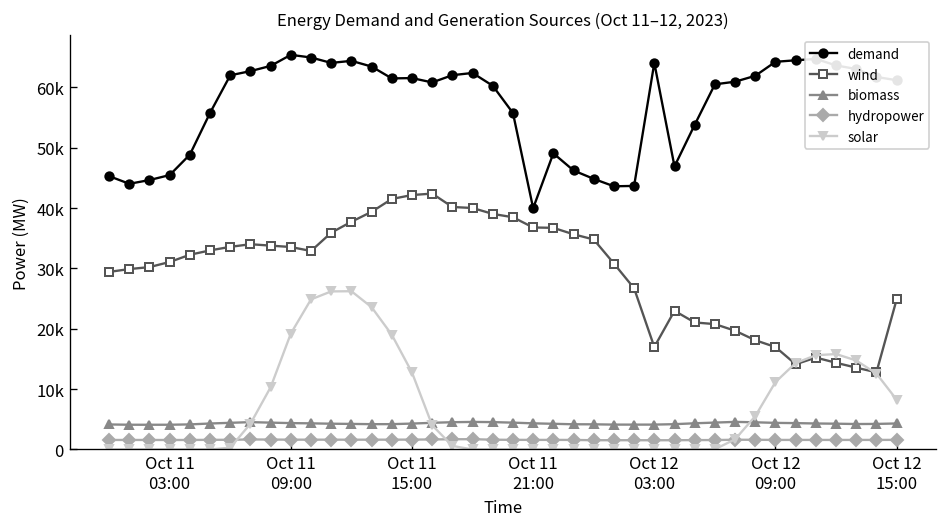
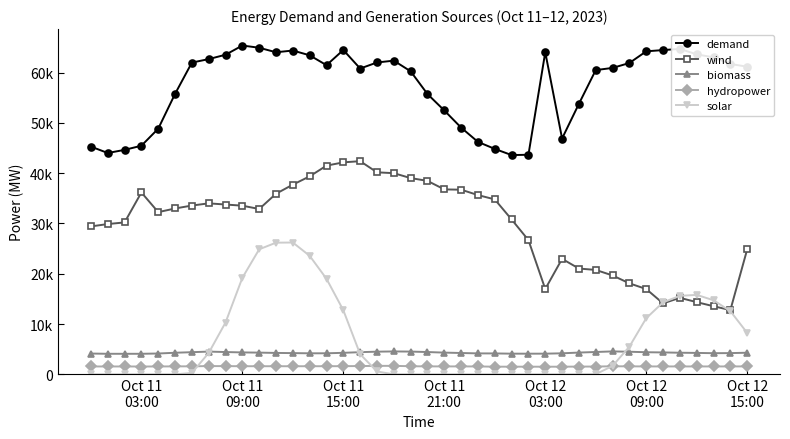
wind, Oct 11 03:00: 31000 -> 36000
demand, Oct 11 15:00: 62000 -> 64000
demand, Oct 11 21:00: 40000 -> 52000
